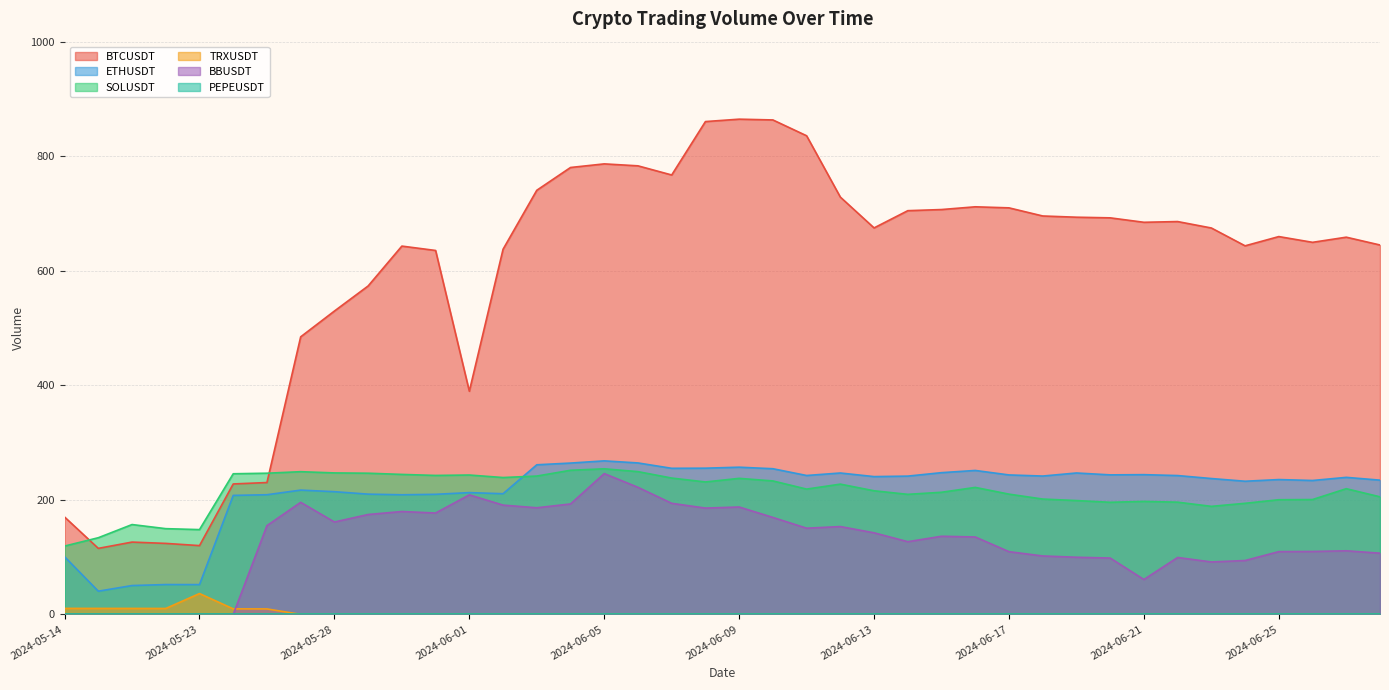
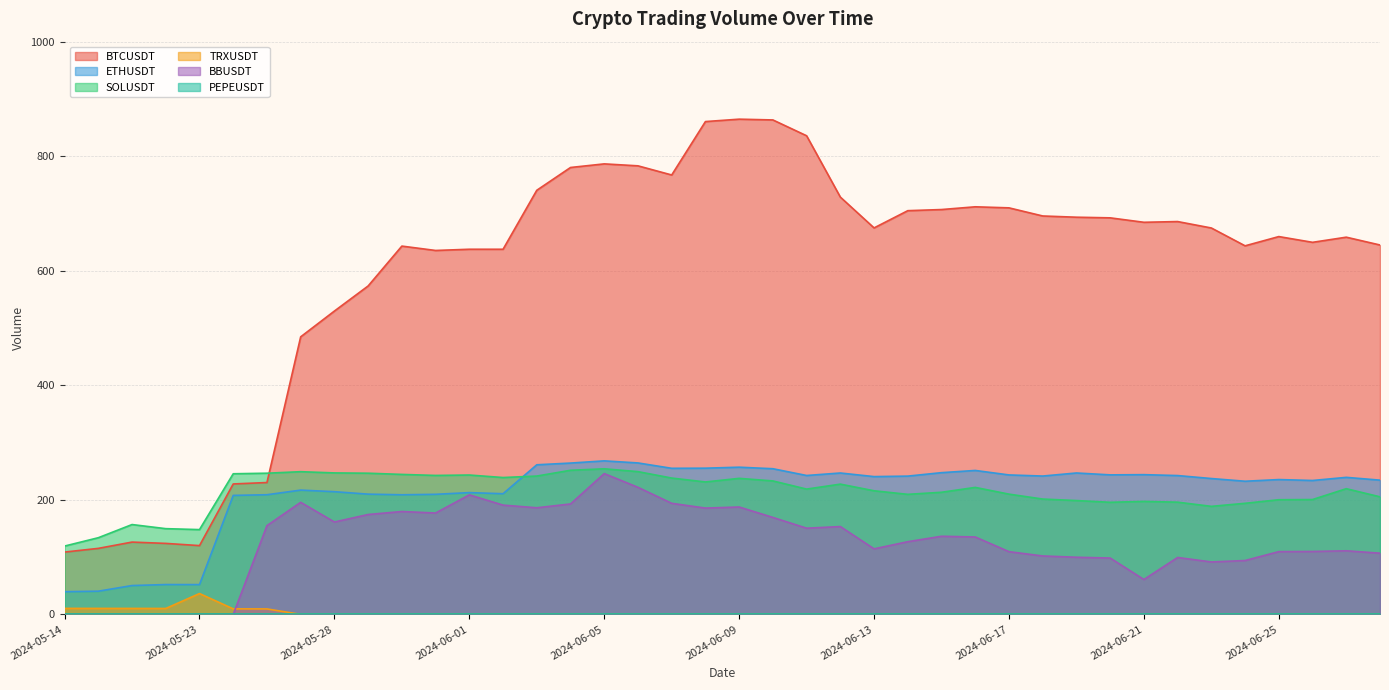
BTCUSDT, 2024-05-14: 170 -> 110
ETHUSDT, 2024-05-14: 100 -> 40
BTCUSDT, 2024-06-01: 390 -> 640
BBUSDT, 2024-06-13: 140 -> 110
